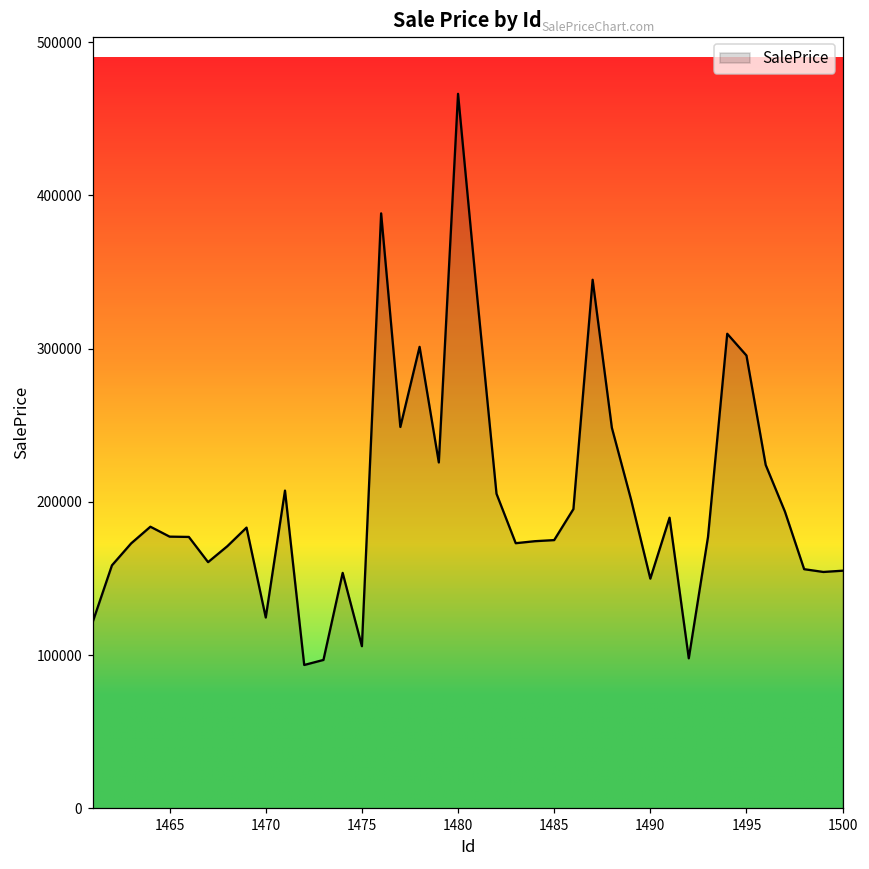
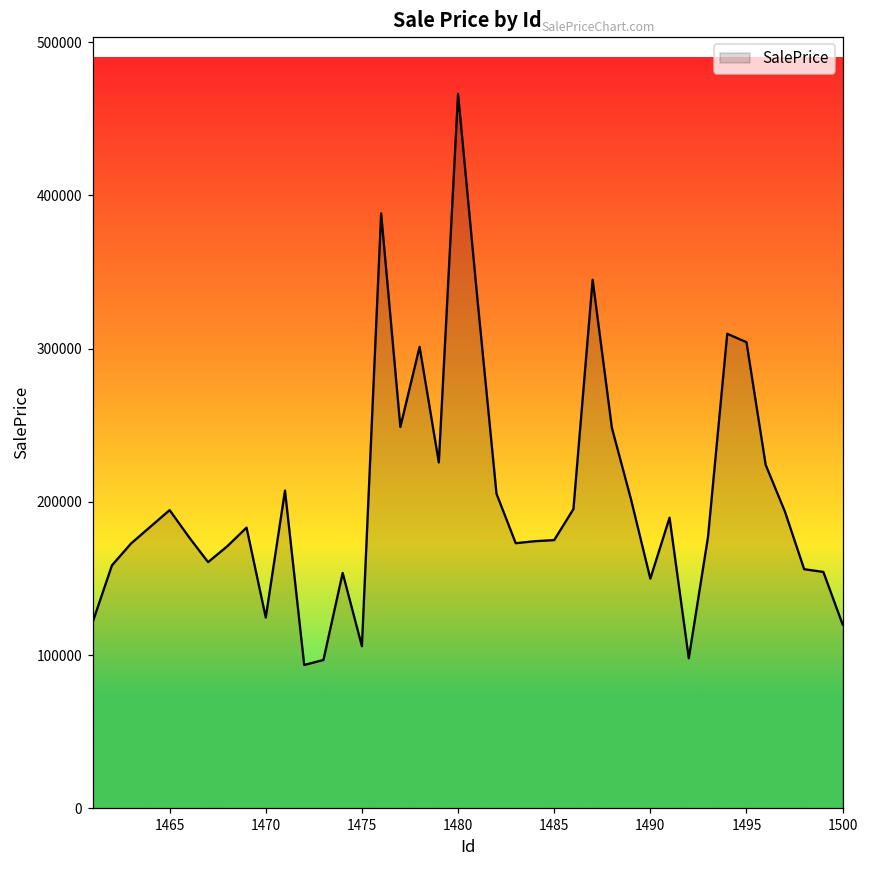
1465: 177000 -> 195000
1495: 296000 -> 304000
1500: 155000 -> 120000
